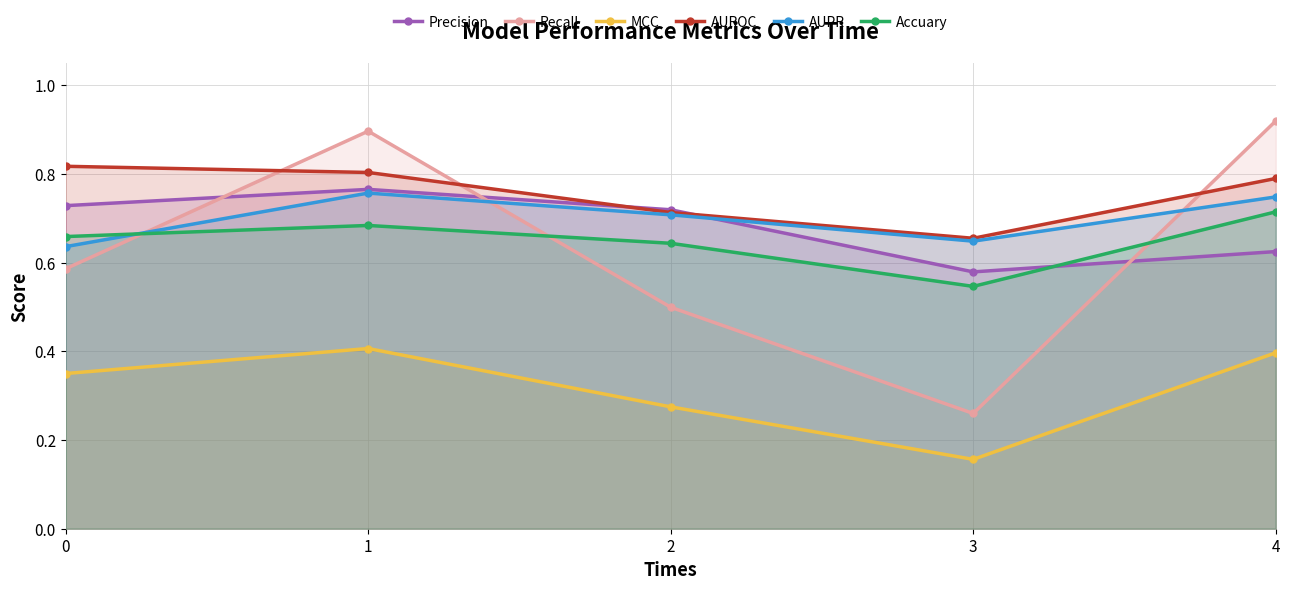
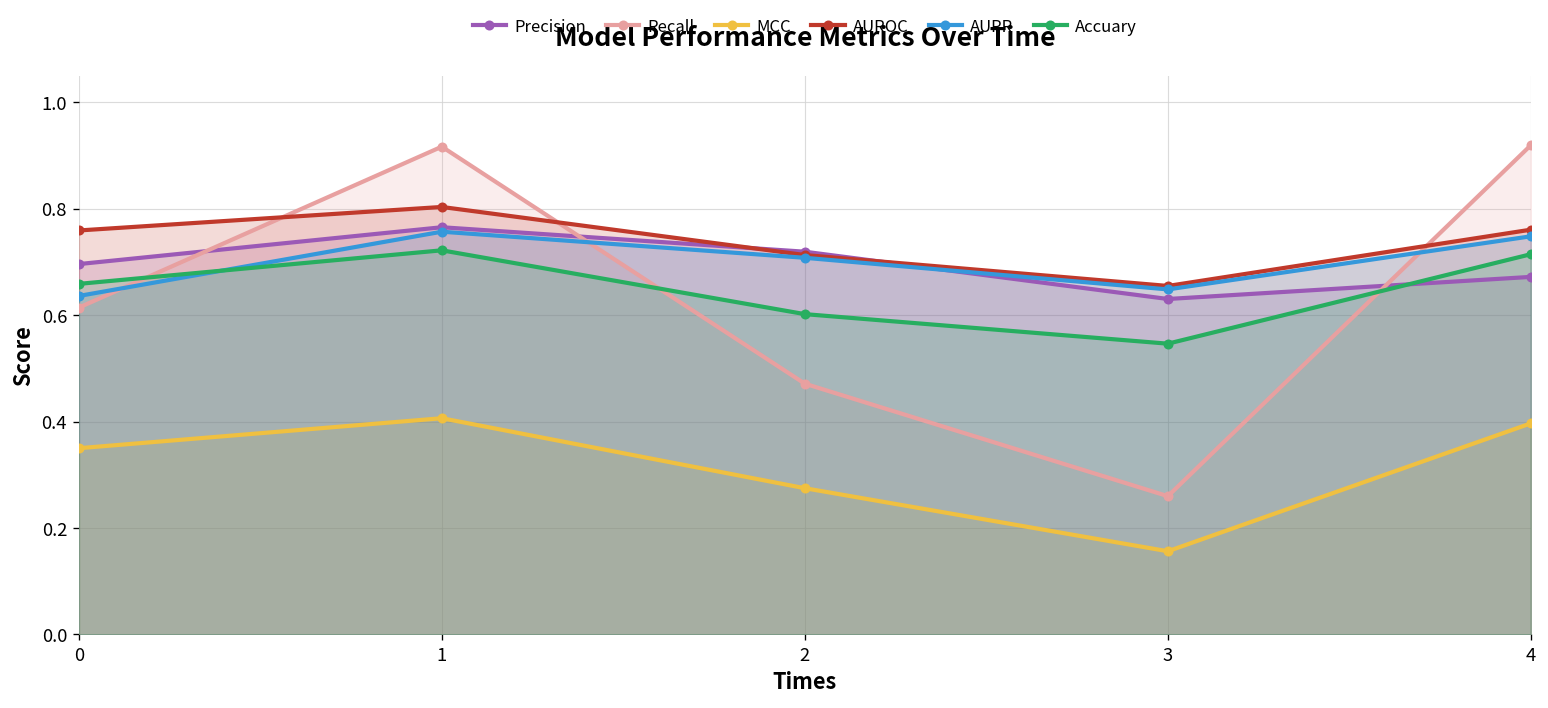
Precision, 0: 0.73 -> 0.70
Recall, 0: 0.59 -> 0.61
AUROC, 0: 0.82 -> 0.76
Recall, 1: 0.90 -> 0.92
Accuary, 1: 0.68 -> 0.72
Recall, 2: 0.50 -> 0.47
Accuary, 2: 0.64 -> 0.60
Precision, 3: 0.58 -> 0.63
Precision, 4: 0.63 -> 0.67
AUROC, 4: 0.79 -> 0.76
